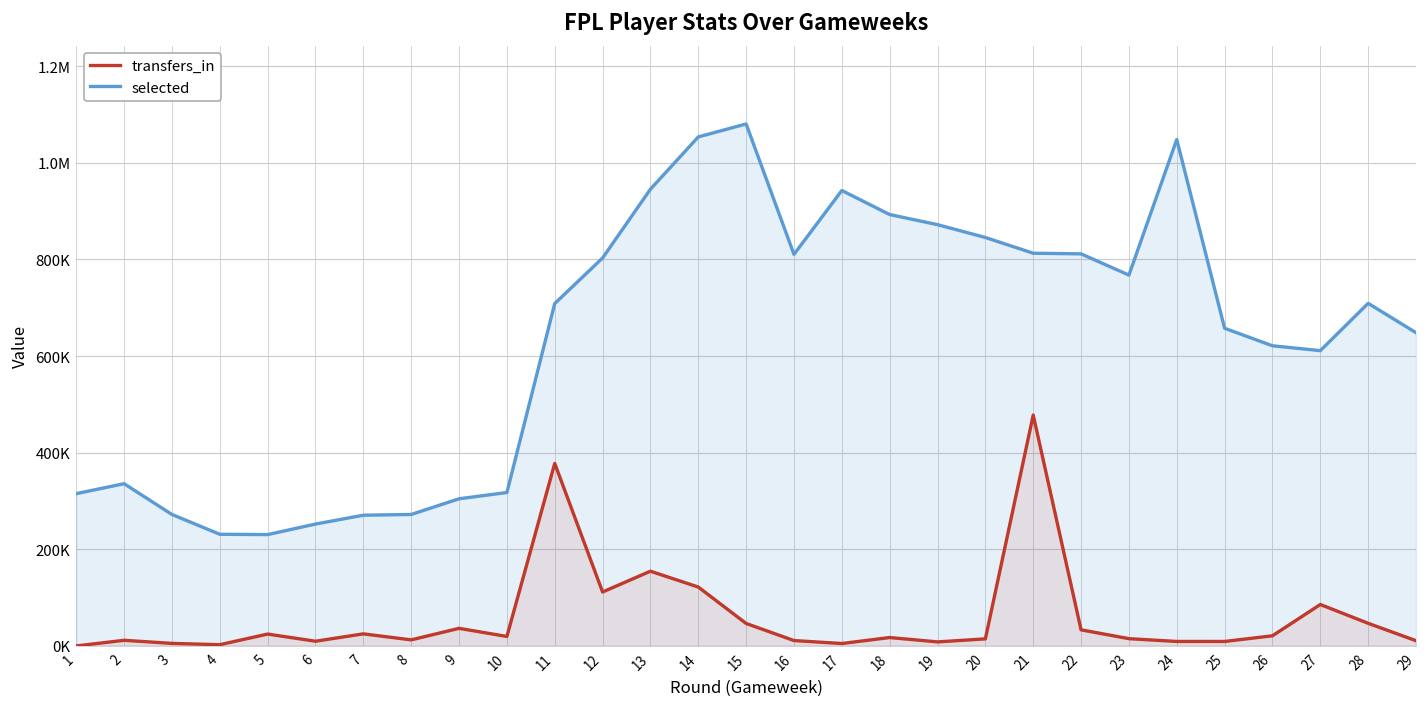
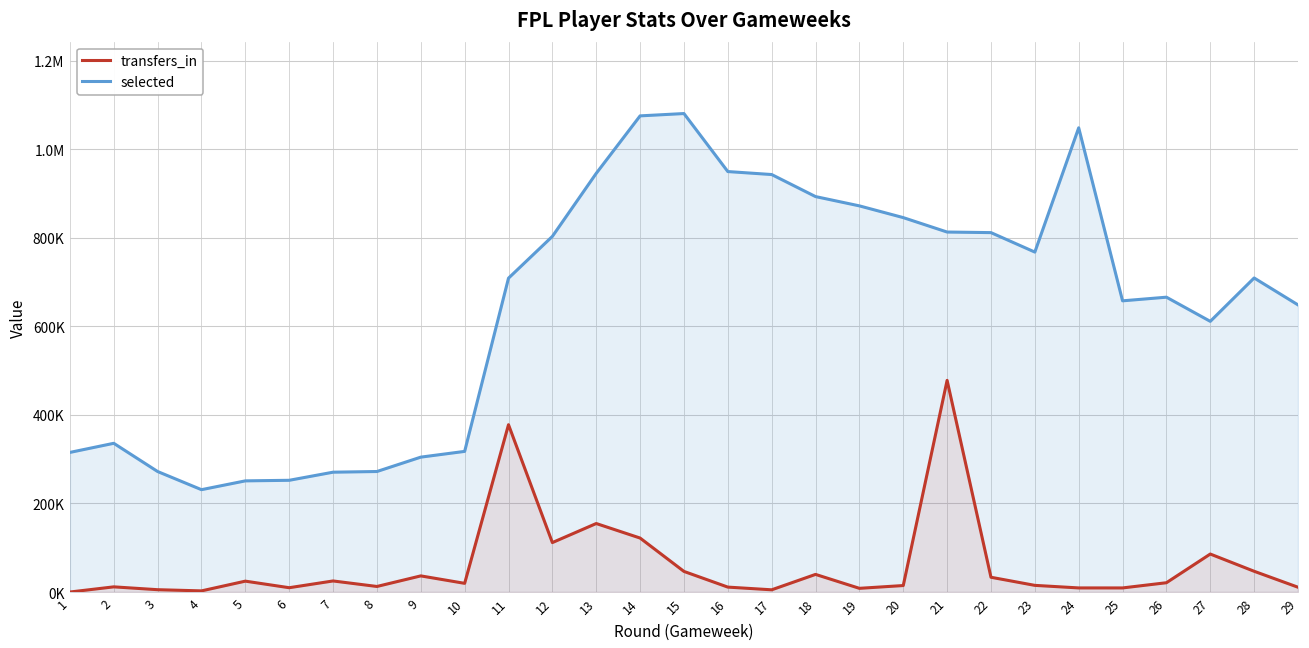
selected, 5: 230000 -> 250000
selected, 14: 1050000 -> 1080000
selected, 16: 810000 -> 950000
transfers_in, 18: 20000 -> 40000
selected, 26: 620000 -> 670000
